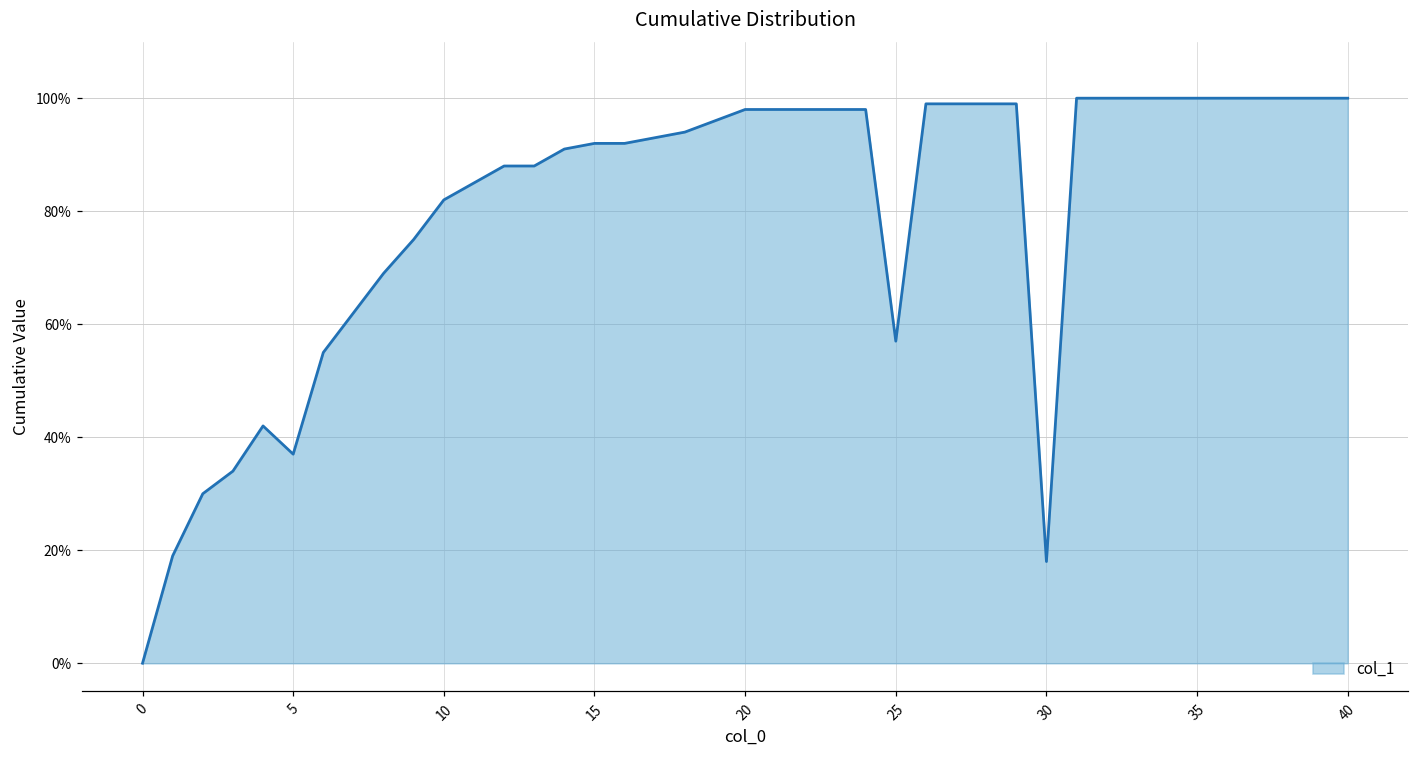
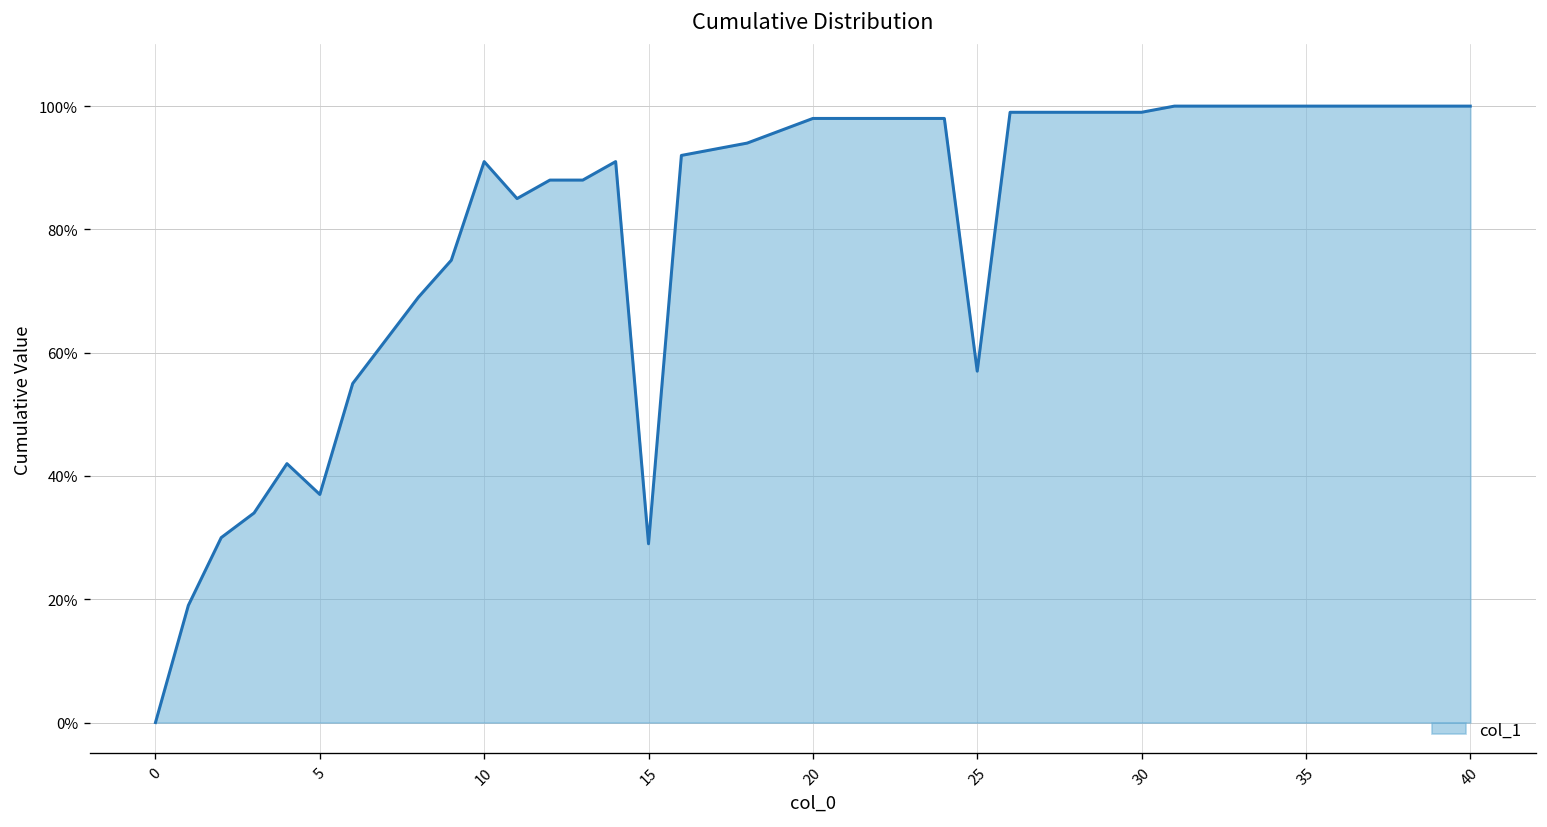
10: 82% -> 91%
15: 92% -> 29%
30: 18% -> 99%
